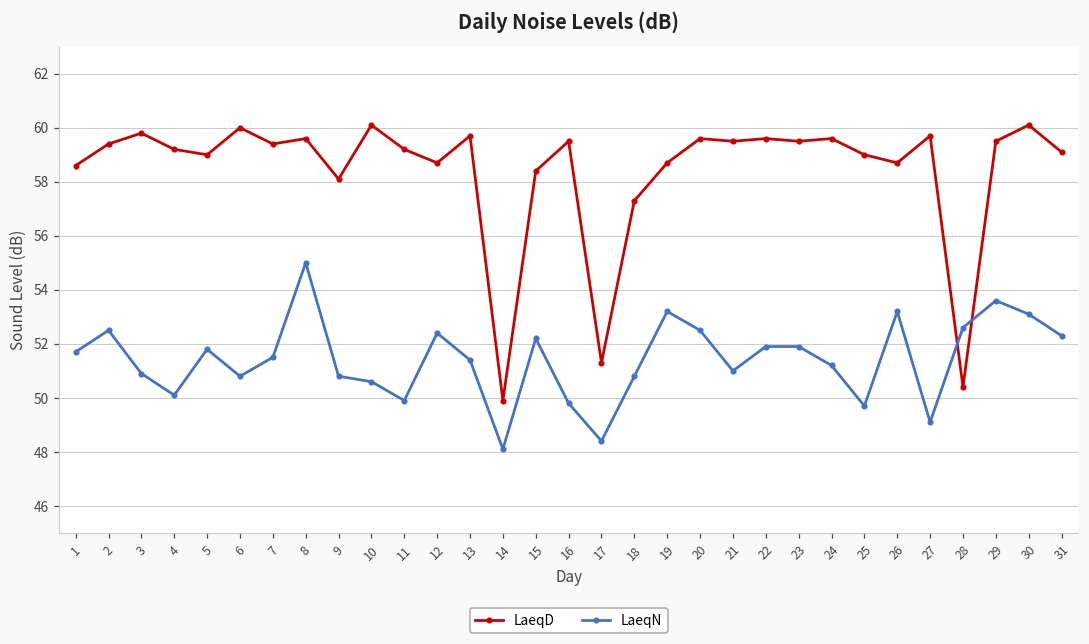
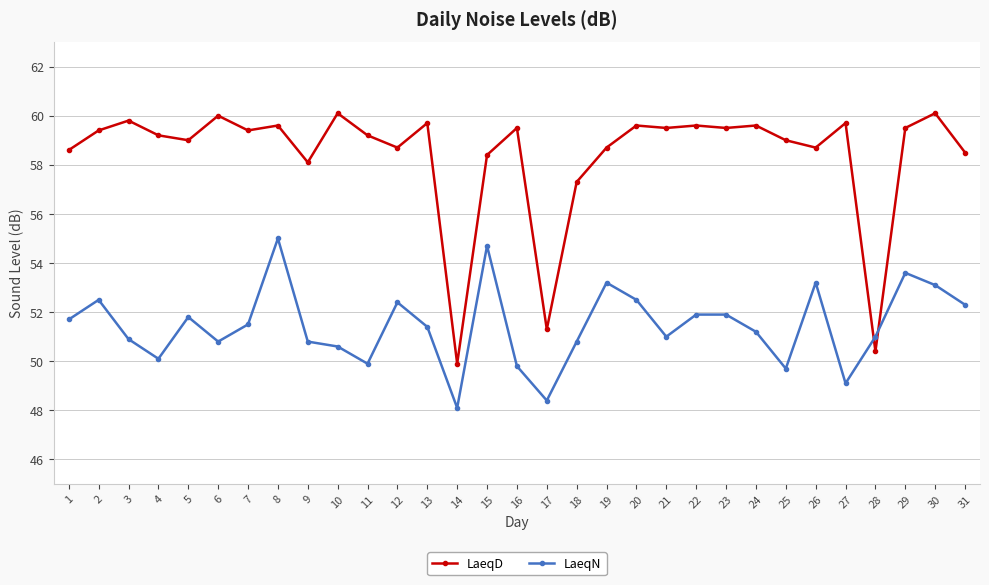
LaeqN, 15: 52.2 -> 54.7
LaeqN, 28: 52.6 -> 51.0
LaeqD, 31: 59.1 -> 58.5
